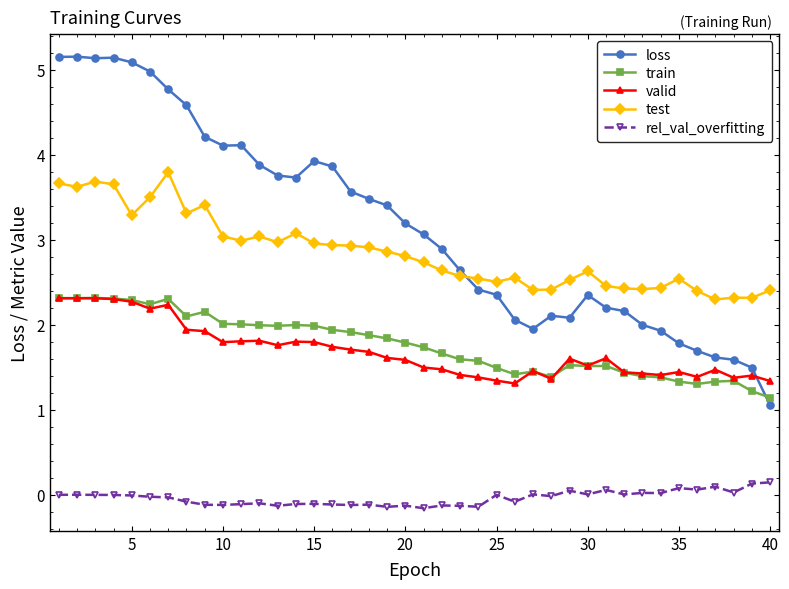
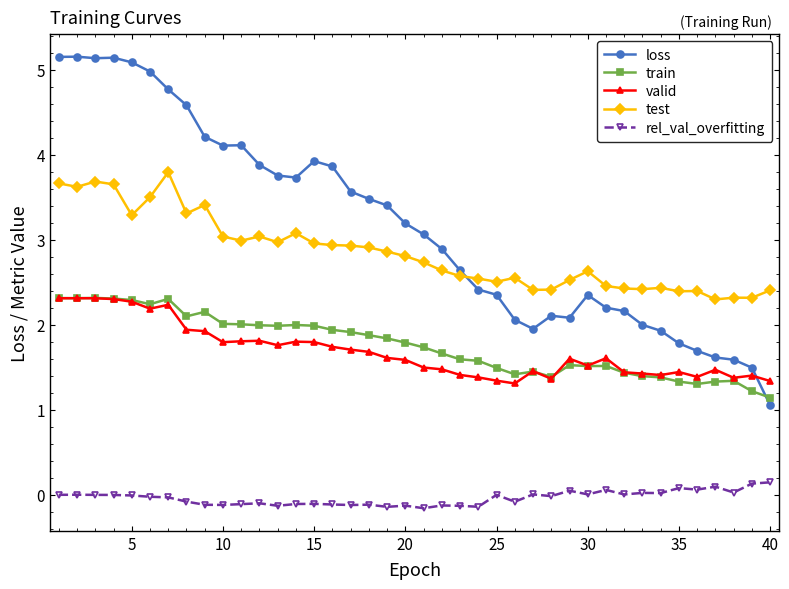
test, 35: 2.5 -> 2.4
